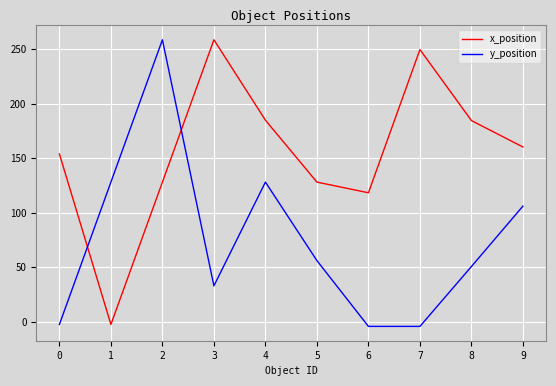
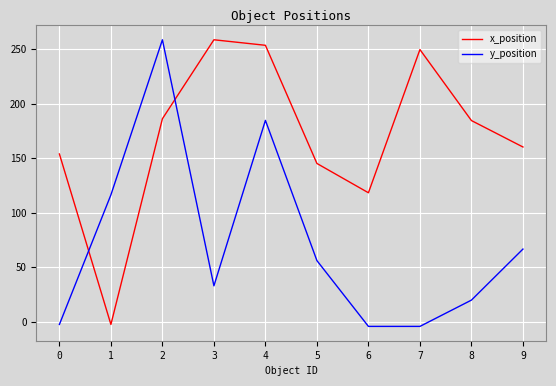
y_position, 1: 128 -> 116
x_position, 2: 128 -> 186
x_position, 4: 185 -> 253
y_position, 4: 128 -> 185
x_position, 5: 128 -> 145
y_position, 8: 51 -> 20
y_position, 9: 106 -> 67
